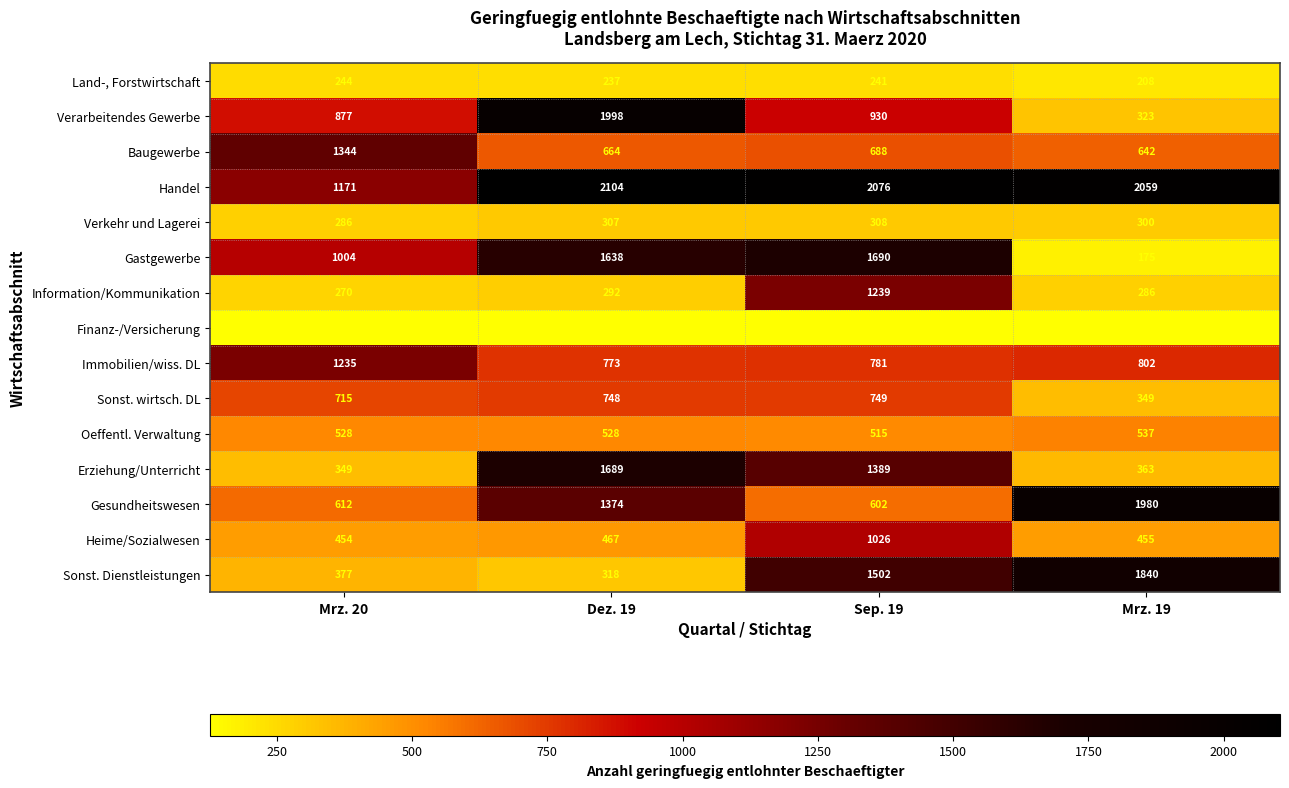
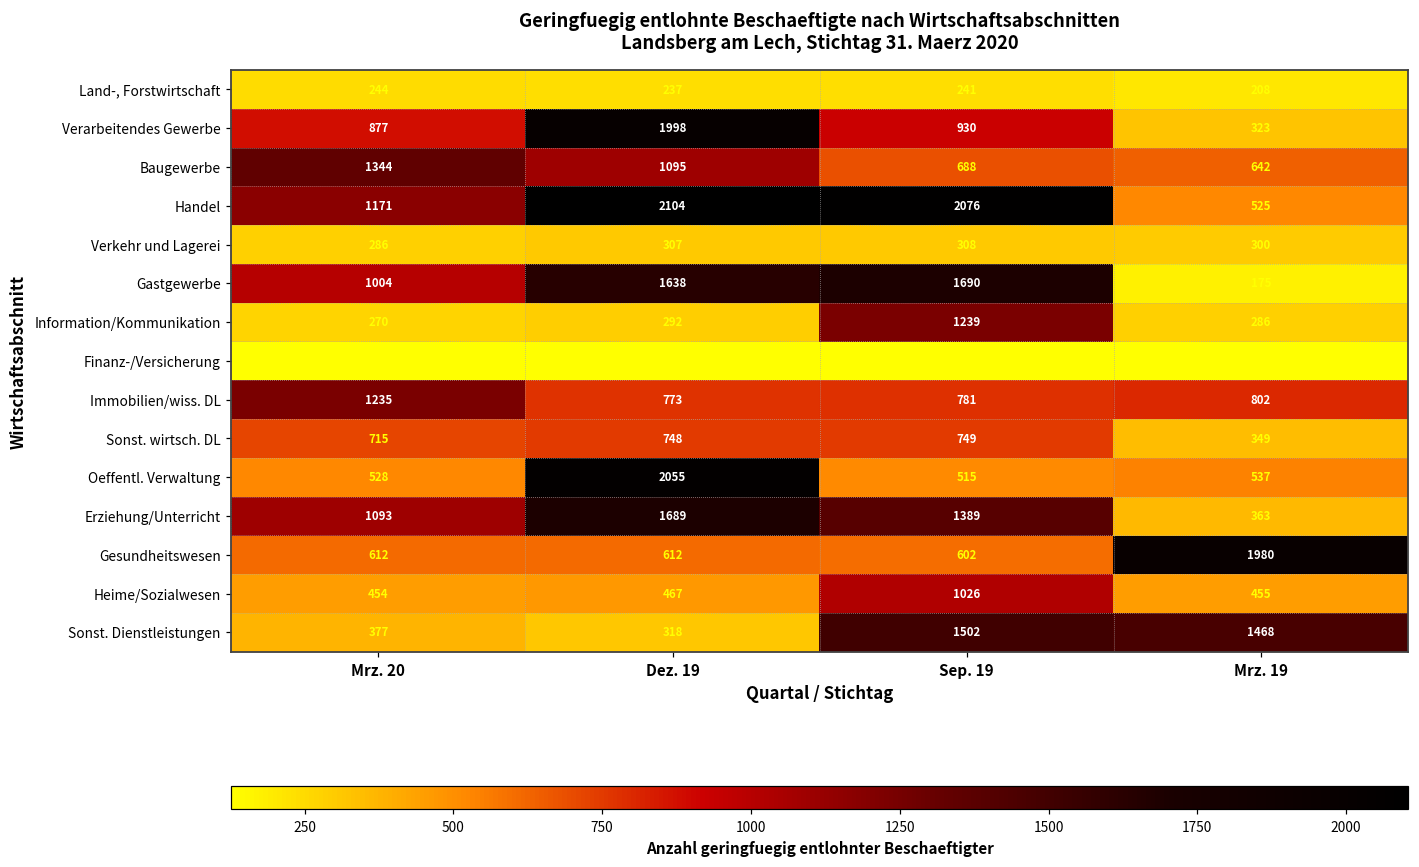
Baugewerbe, Dez. 19: 664 -> 1095
Handel, Mrz. 19: 2059 -> 525
Oeffentl. Verwaltung, Dez. 19: 528 -> 2055
Erziehung/Unterricht, Mrz. 20: 349 -> 1093
Gesundheitswesen, Dez. 19: 1374 -> 612
Sonst. Dienstleistungen, Mrz. 19: 1840 -> 1468
